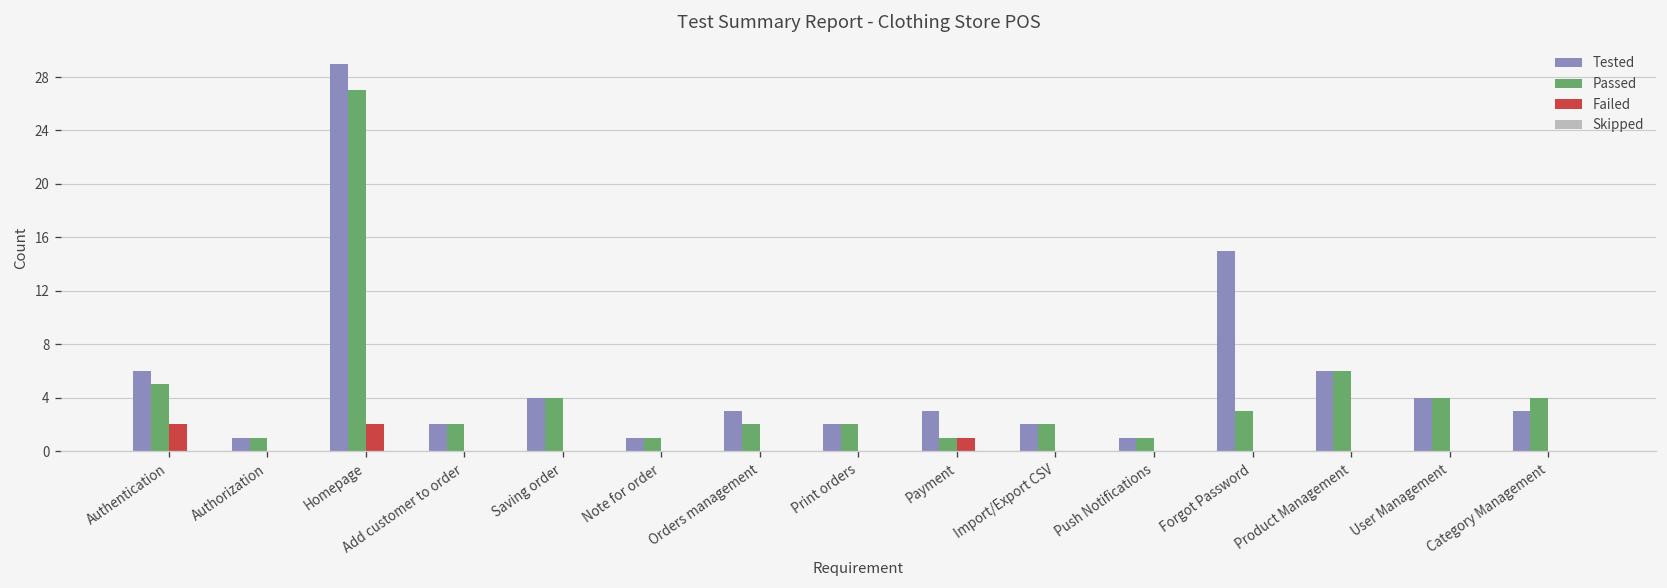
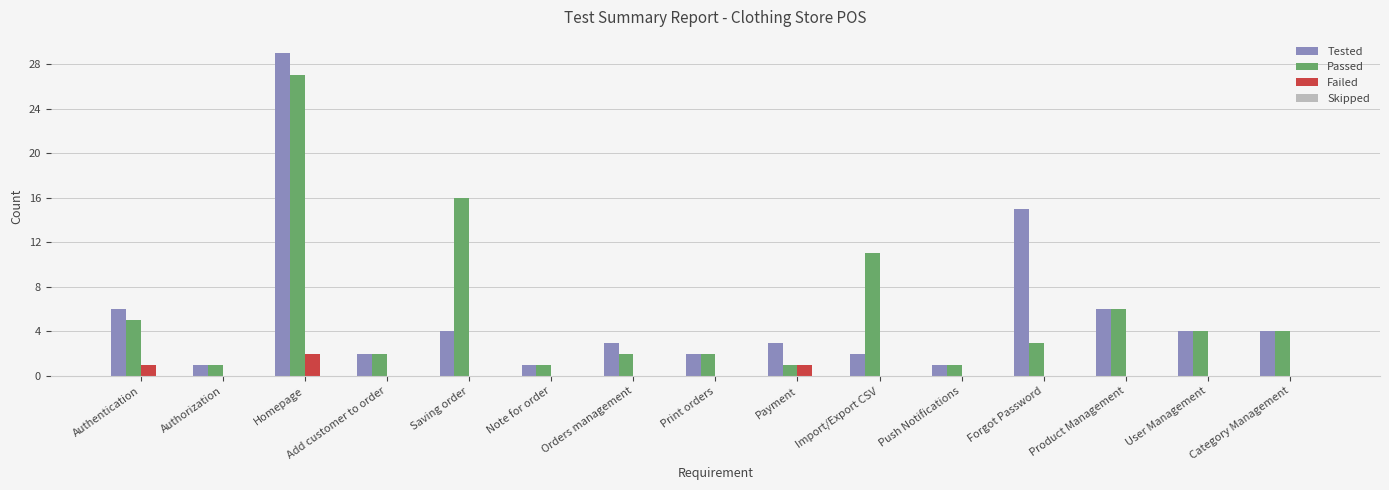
Failed, Authentication: 2 -> 1
Passed, Saving order: 4 -> 16
Passed, Import/Export CSV: 2 -> 11
Tested, Category Management: 3 -> 4
